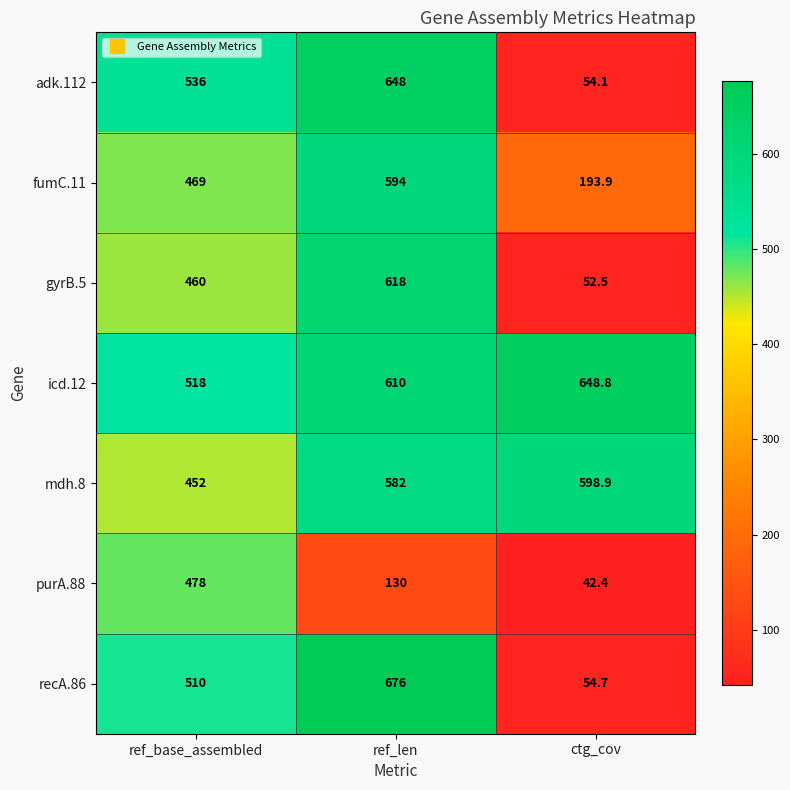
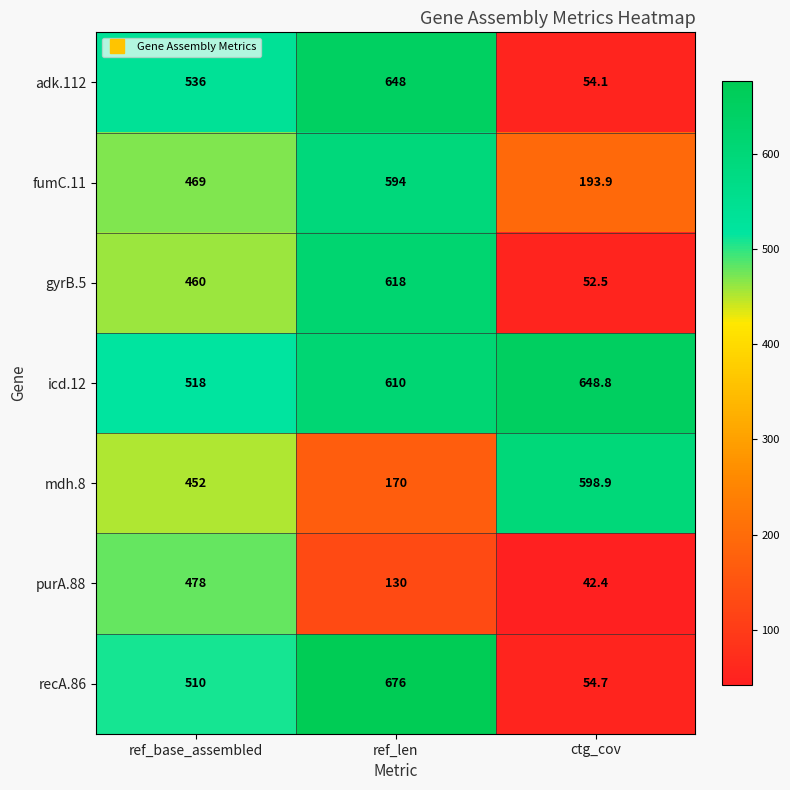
mdh.8, ref_len: 582 -> 170
